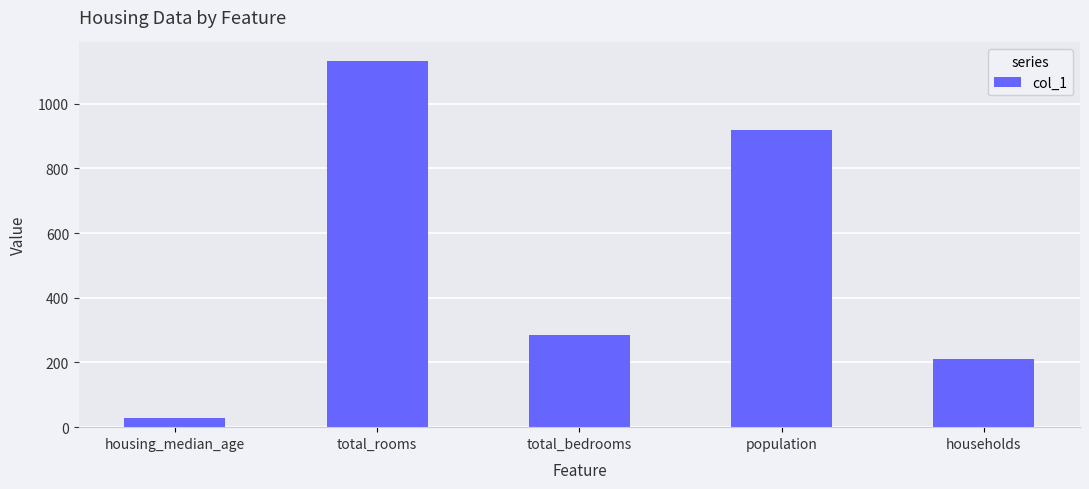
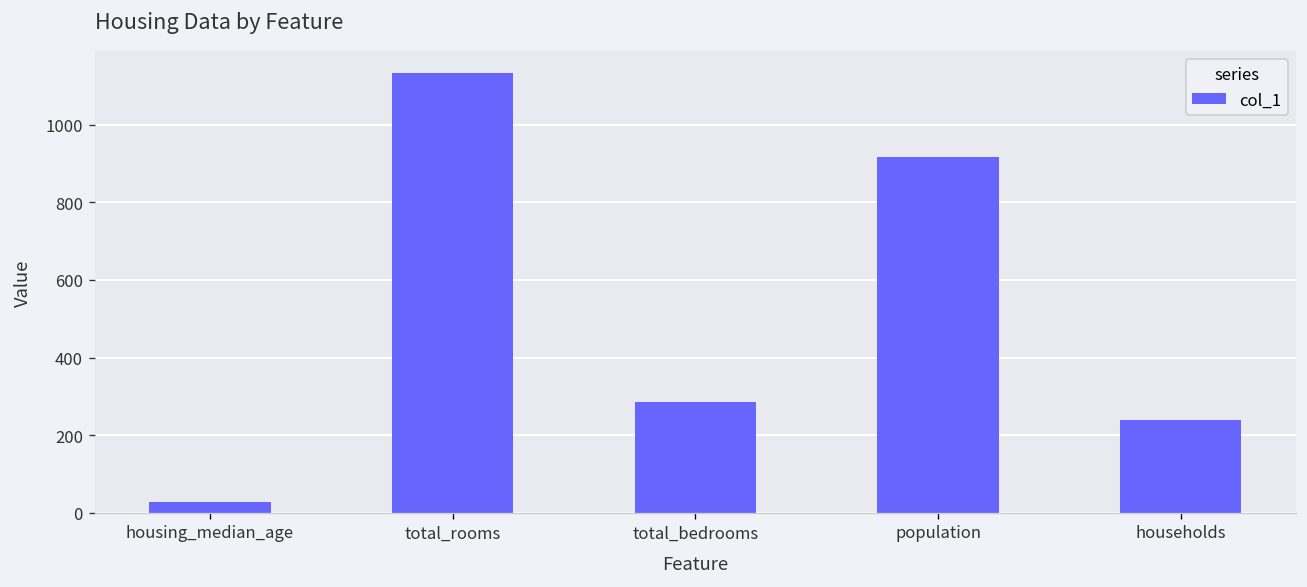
households: 210 -> 240
